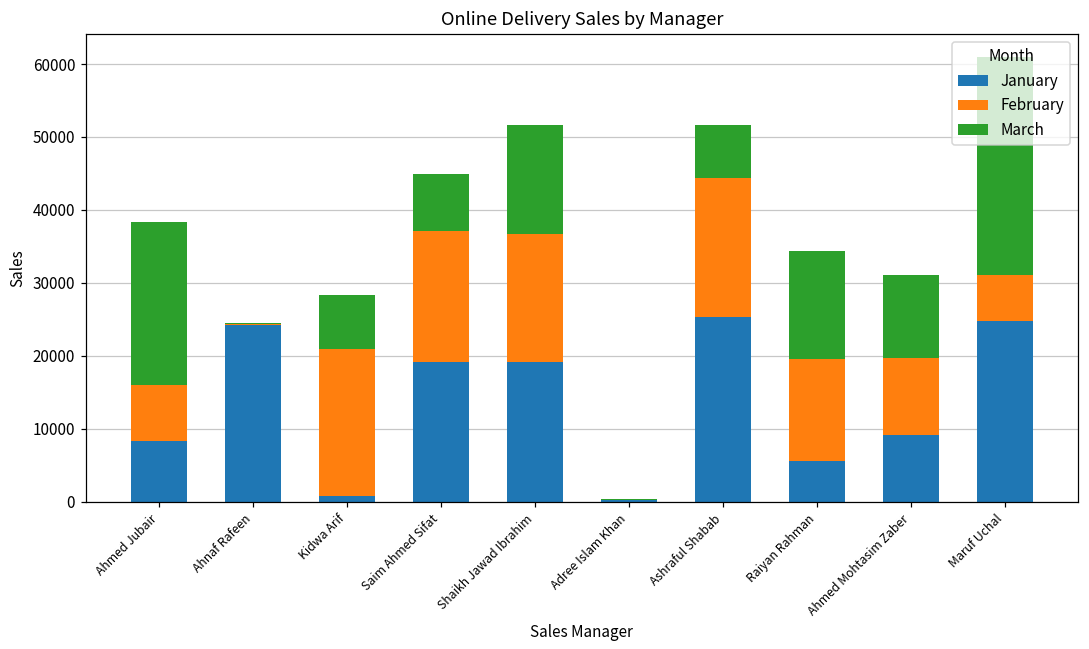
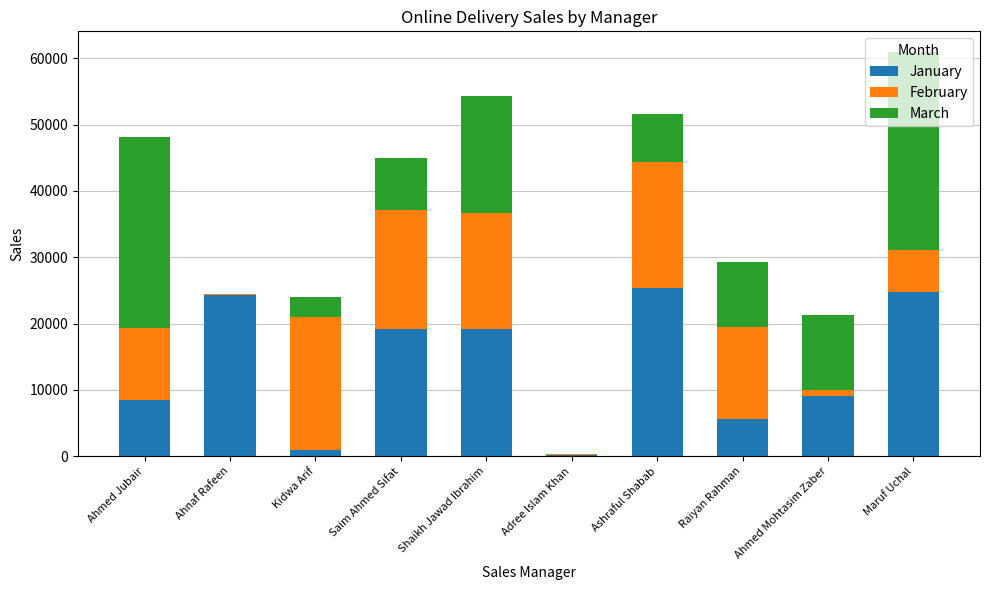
February, Ahmed Jubair: 8000 -> 11000
March, Ahmed Jubair: 22000 -> 29000
March, Kidwa Arif: 7000 -> 3000
March, Shaikh Jawad Ibrahim: 15000 -> 18000
March, Raiyan Rahman: 15000 -> 10000
February, Ahmed Mohtasim Zaber: 11000 -> 1000
